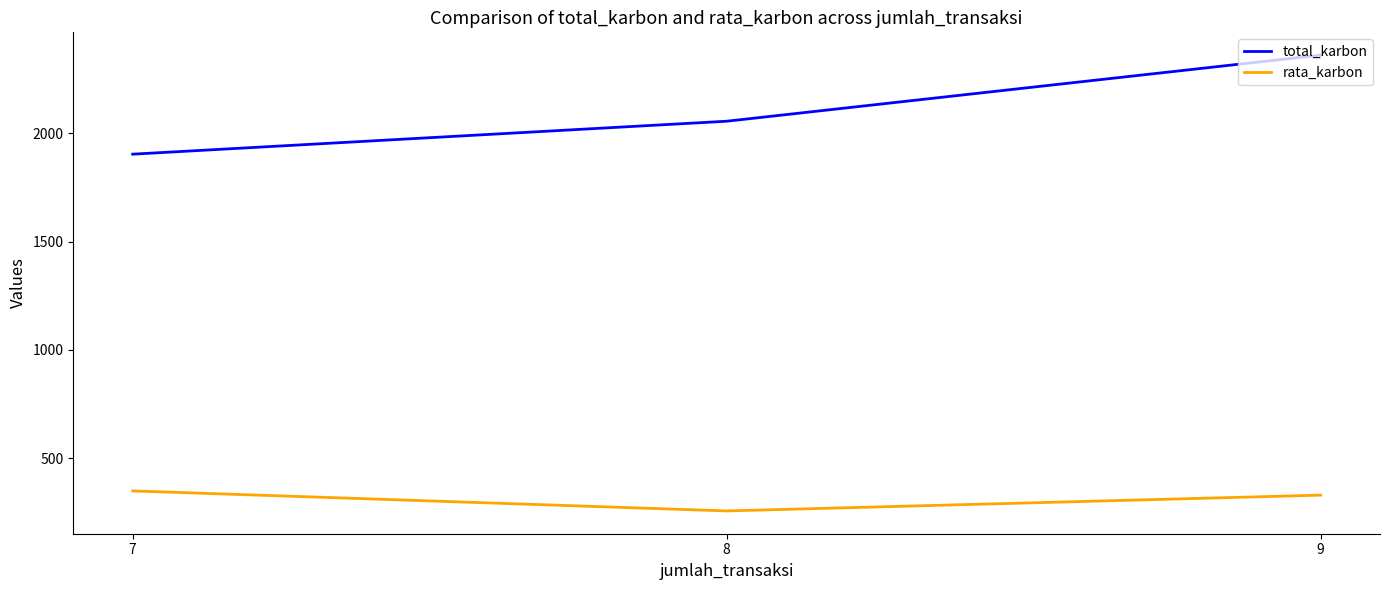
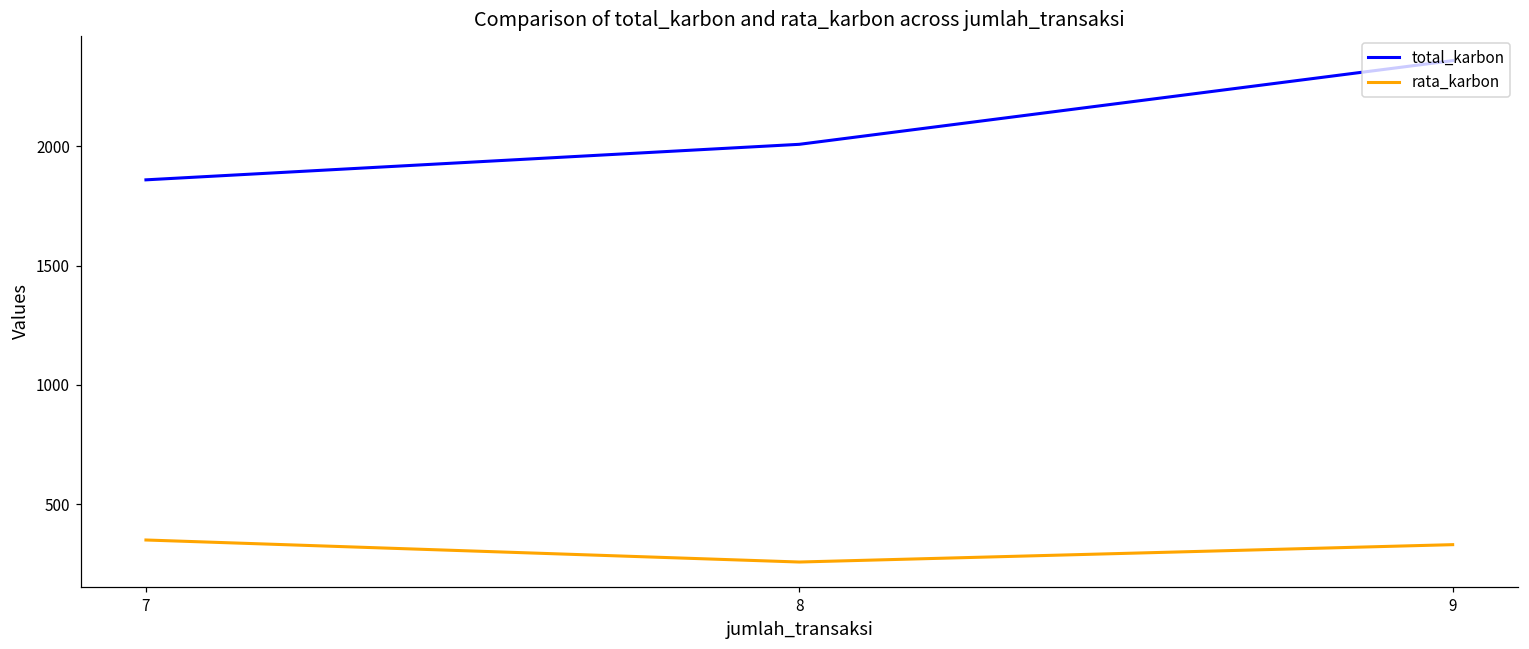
total_karbon, 7: 1900 -> 1860
total_karbon, 8: 2060 -> 2010
